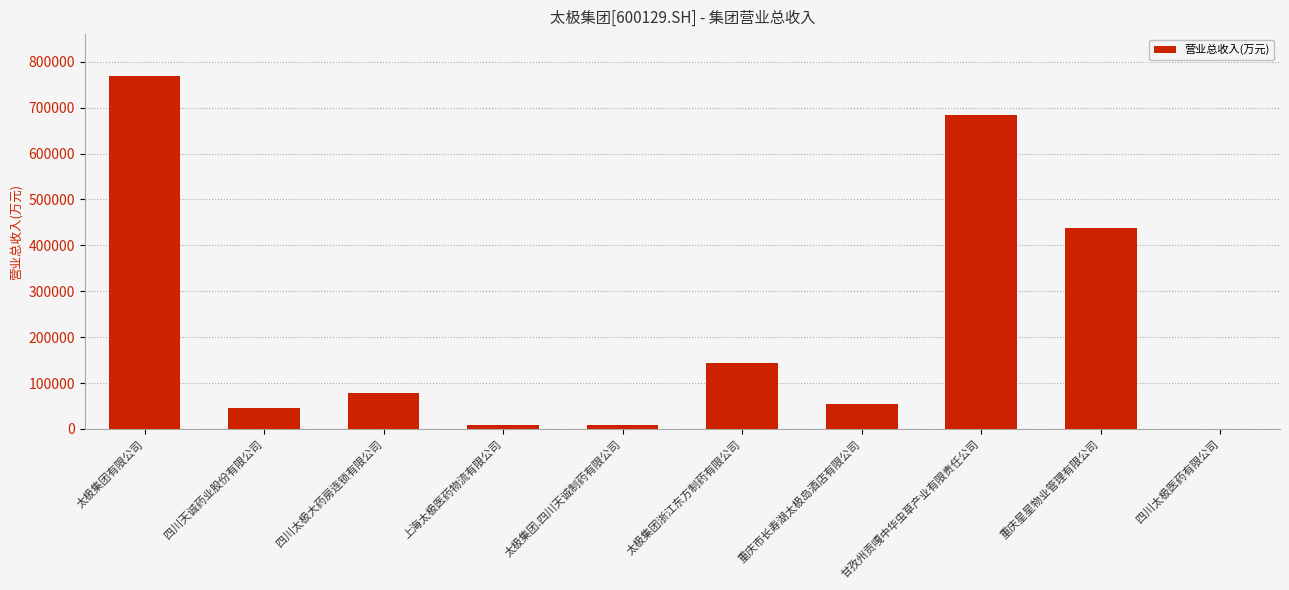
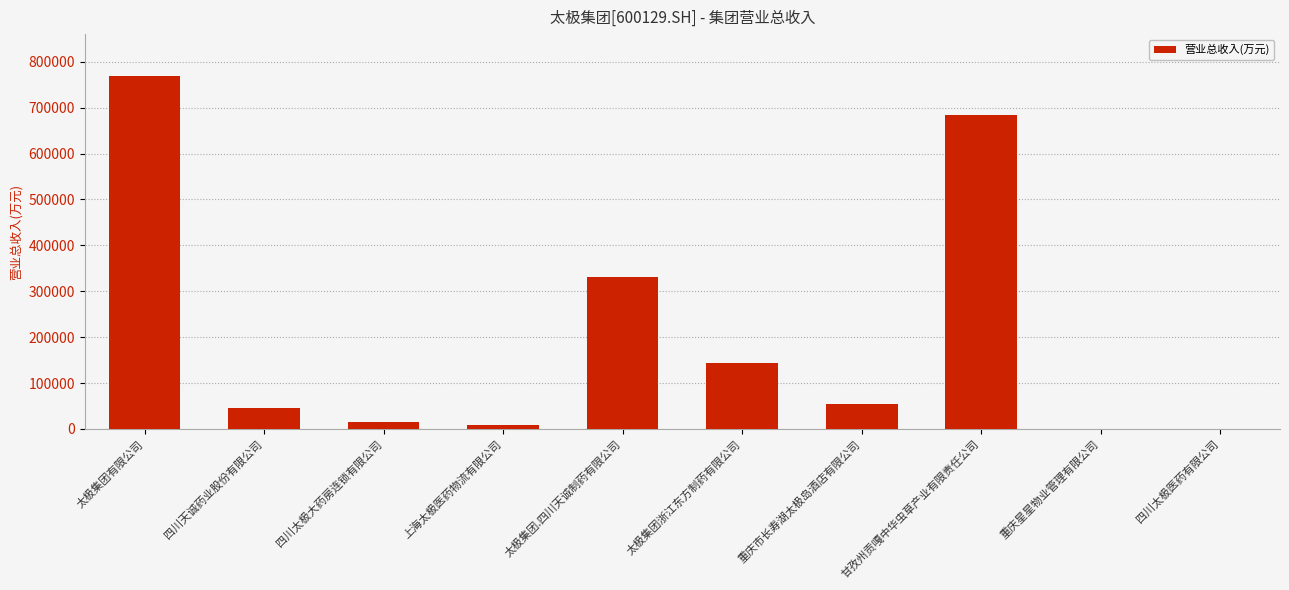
四川太极大药房连锁有限公司: 80000 -> 10000
太极集团.四川天诚制药有限公司: 10000 -> 330000
重庆星星物业管理有限公司: 440000 -> 0
